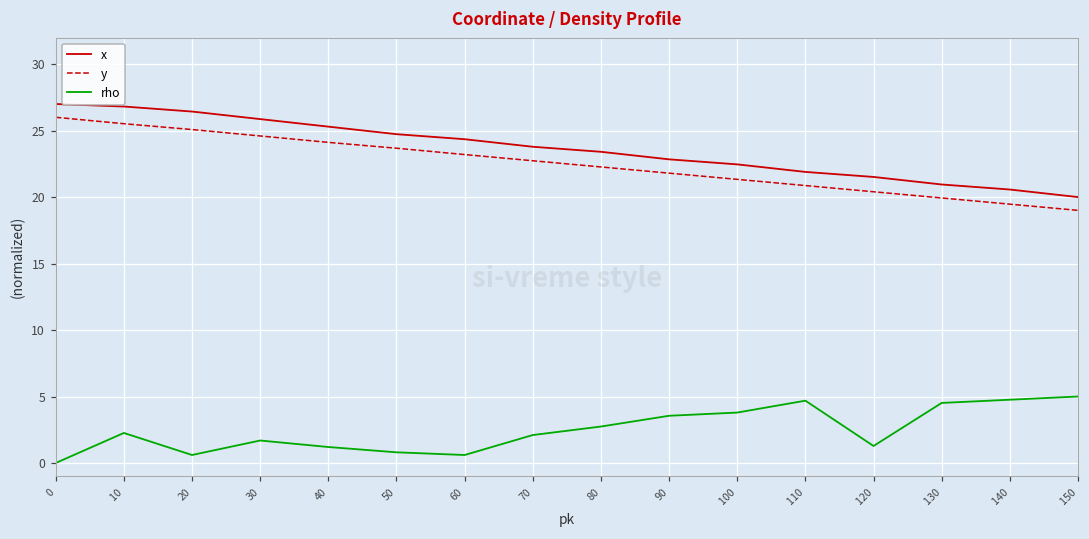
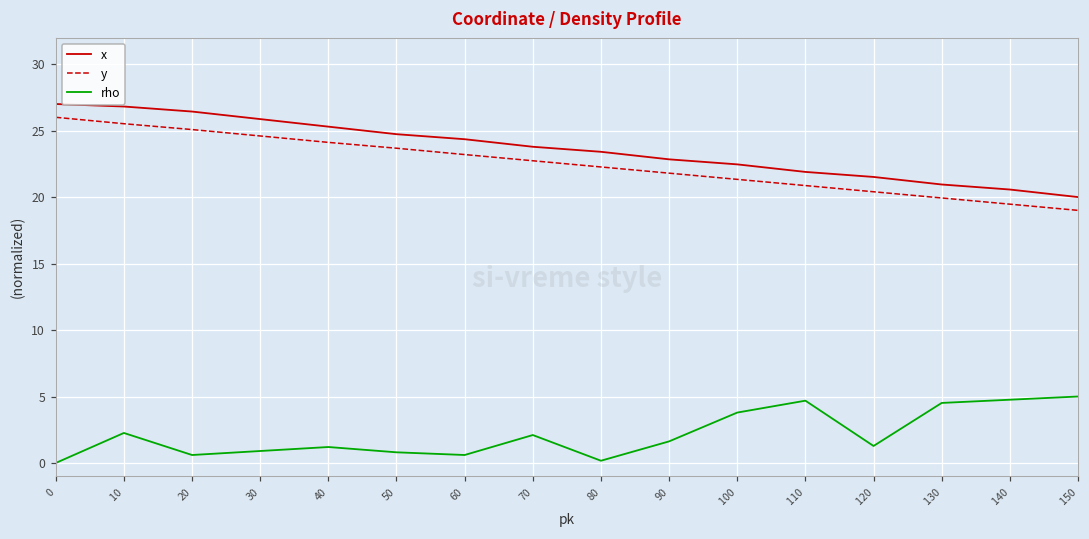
rho, 30: 1.7 -> 0.9
rho, 80: 2.7 -> 0.2
rho, 90: 3.6 -> 1.6
